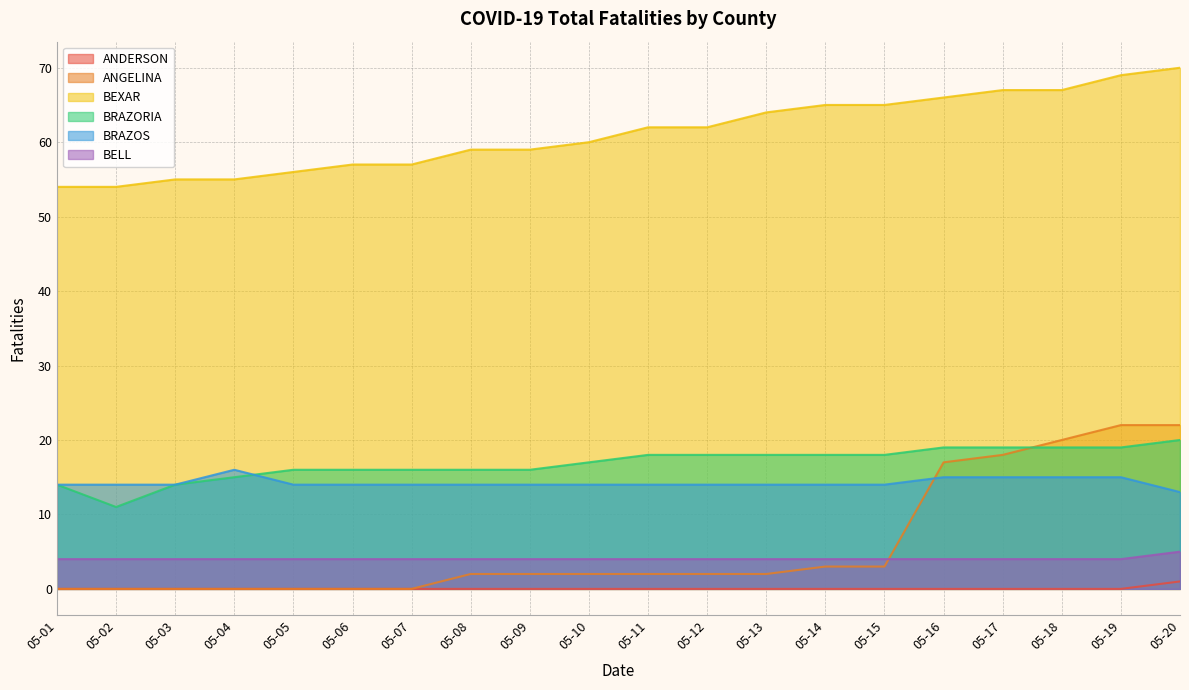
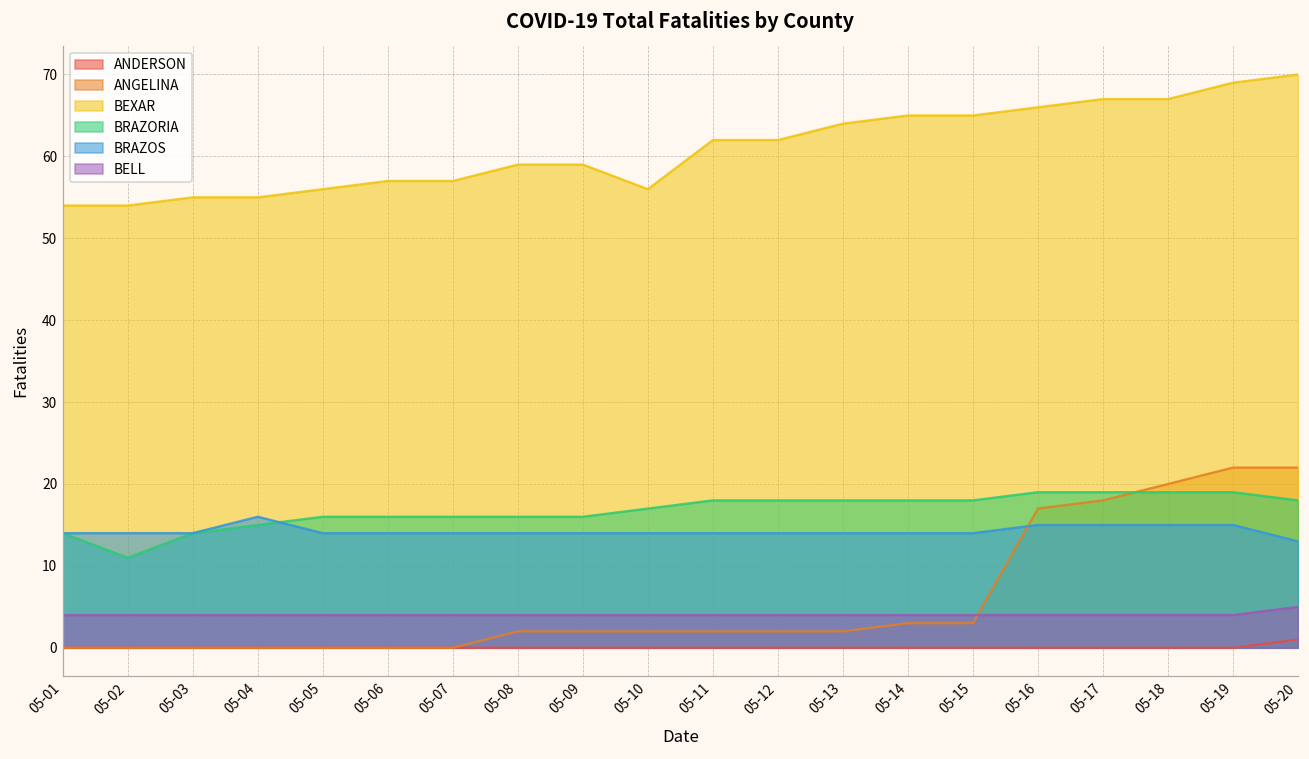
BEXAR, 05-10: 60 -> 56
BRAZORIA, 05-20: 20 -> 18
